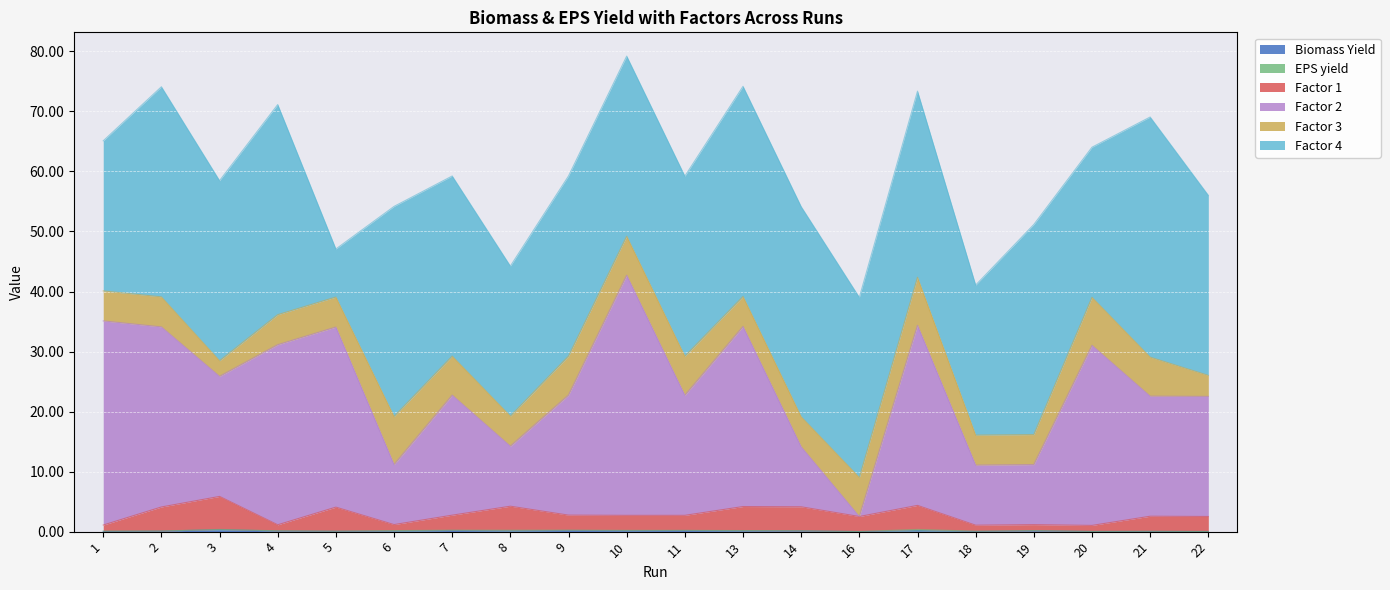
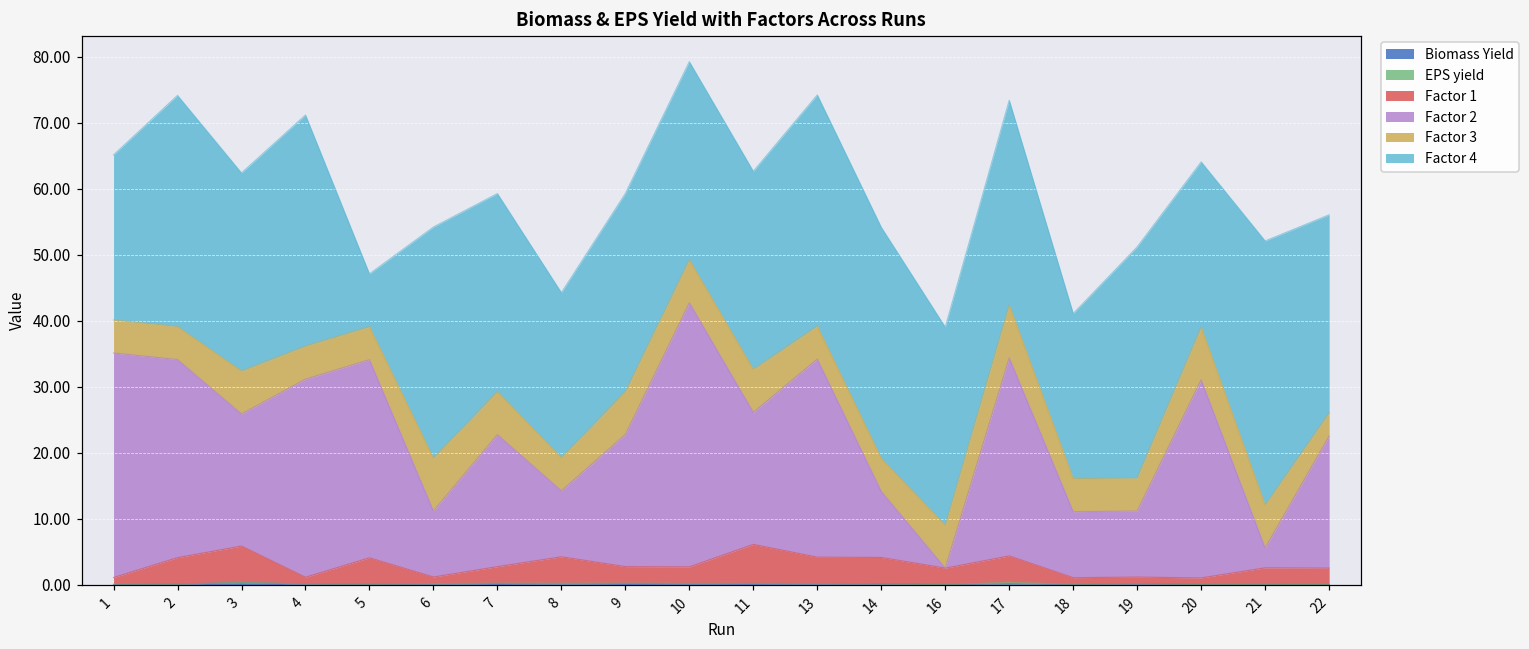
Factor 3, 3: 3 -> 7
Factor 1, 11: 3 -> 6
Factor 2, 21: 20 -> 3
